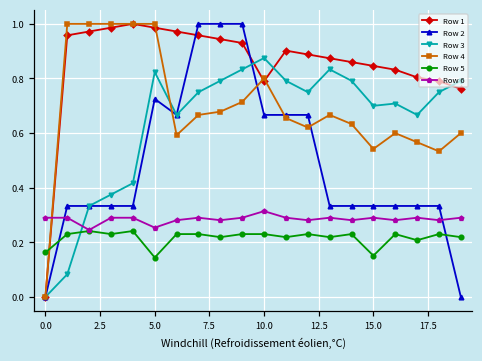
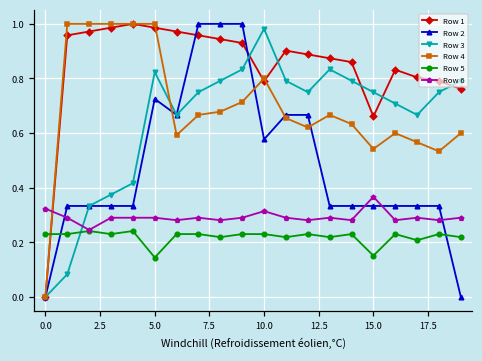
Row 5, 0.0: 0.16 -> 0.23
Row 6, 0.0: 0.29 -> 0.32
Row 6, 5.0: 0.25 -> 0.29
Row 2, 10.0: 0.67 -> 0.58
Row 3, 10.0: 0.88 -> 0.98
Row 1, 15.0: 0.85 -> 0.66
Row 3, 15.0: 0.70 -> 0.75
Row 6, 15.0: 0.29 -> 0.37
